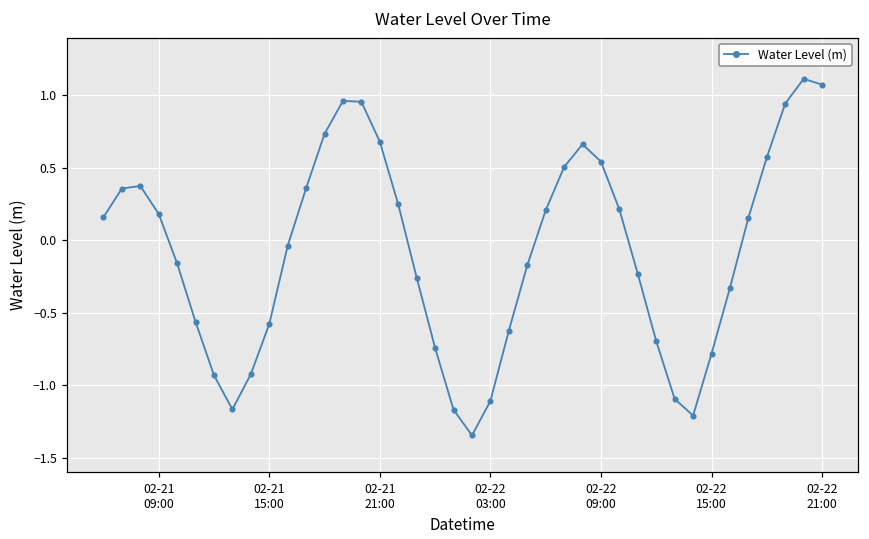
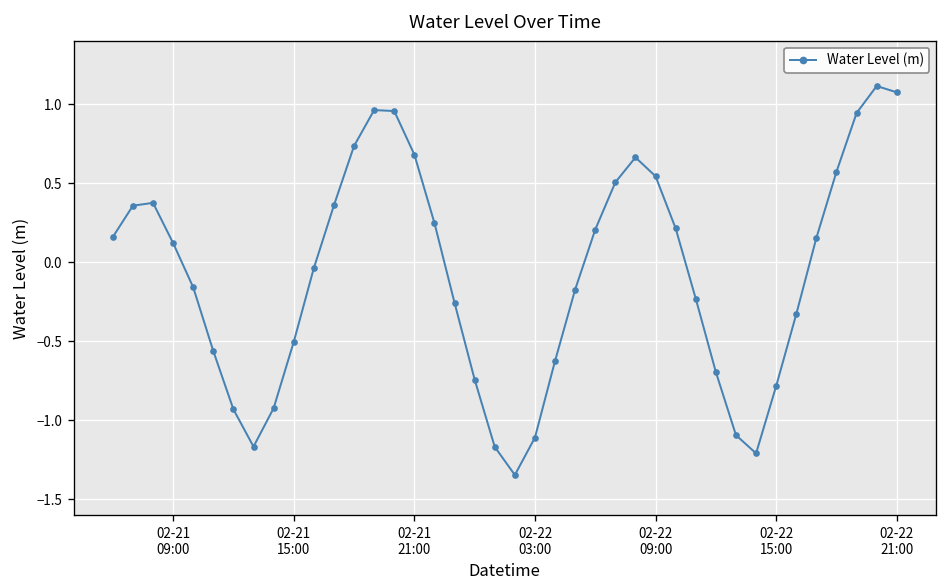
02-21 09:00: 0.18 -> 0.12
02-21 15:00: -0.58 -> -0.51
